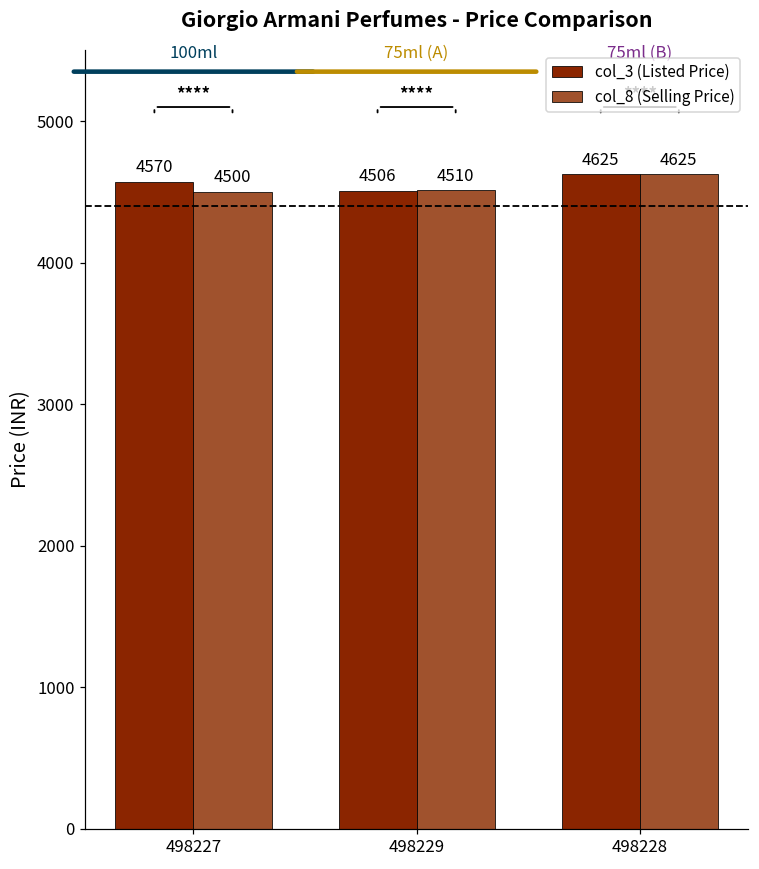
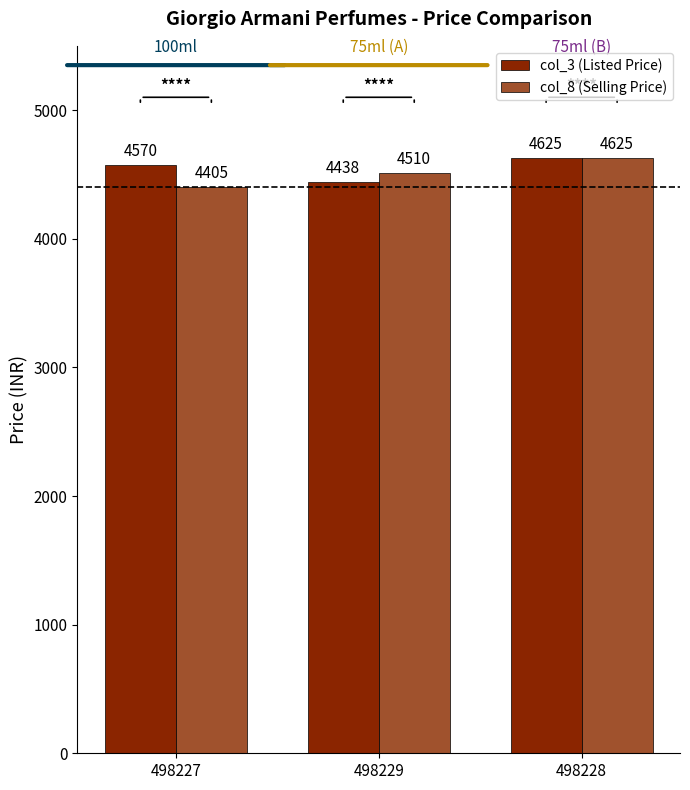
col_8 (Selling Price), 498227: 4500 -> 4405
col_3 (Listed Price), 498229: 4506 -> 4438
